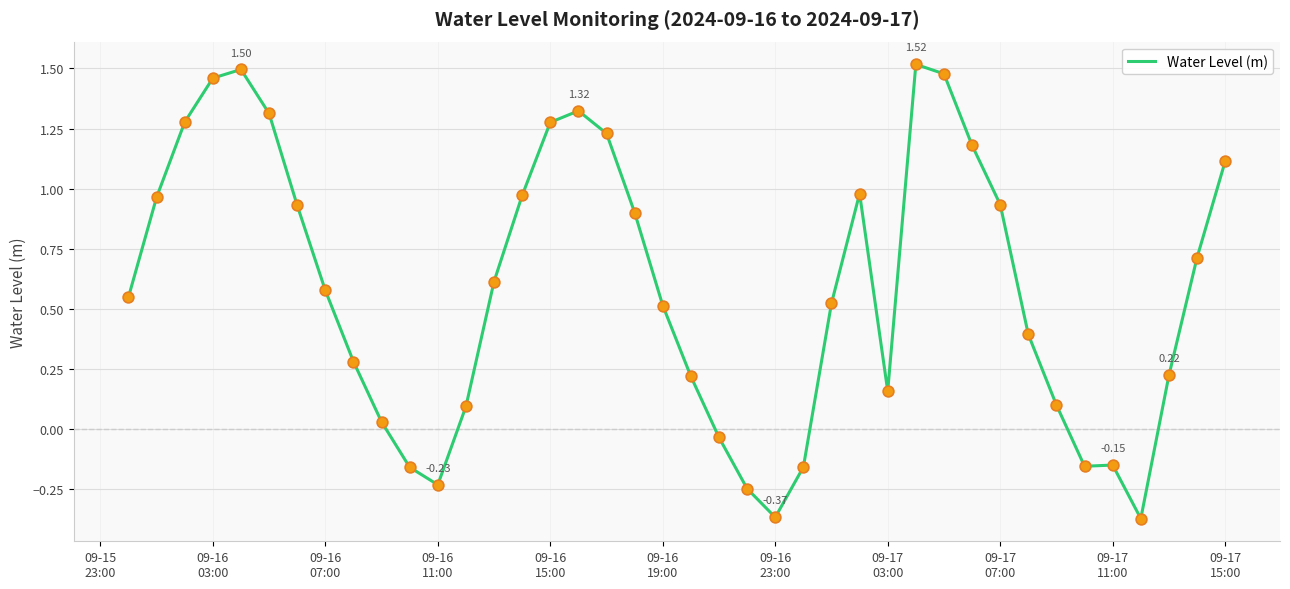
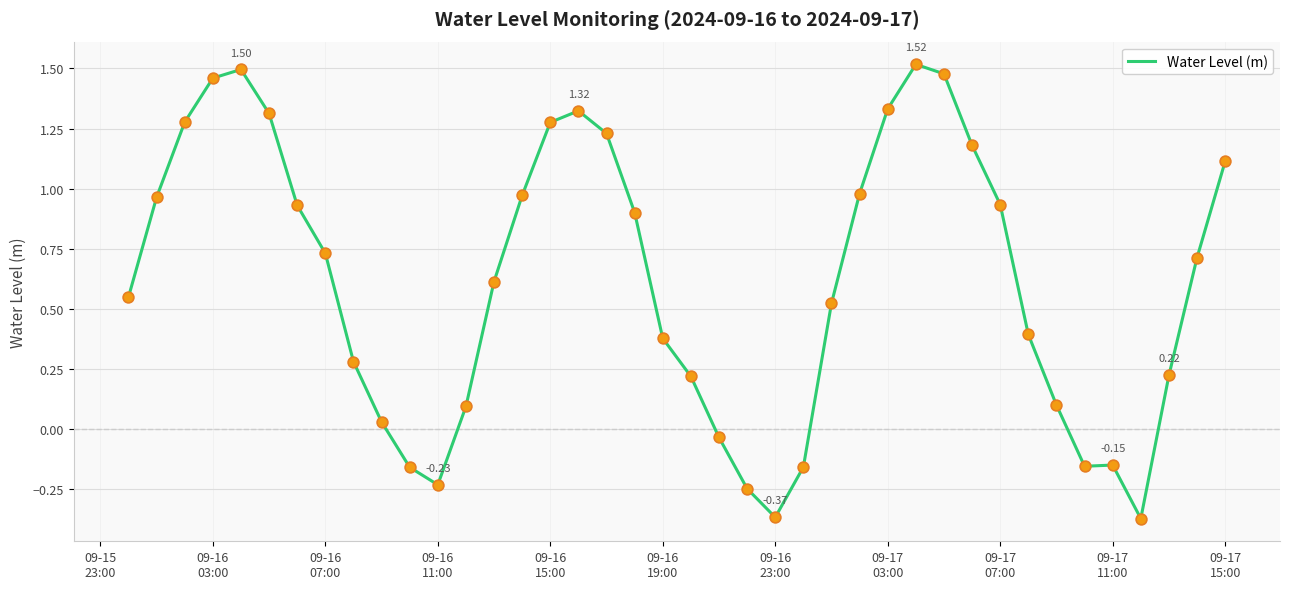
09-16 07:00: 0.58 -> 0.73
09-16 19:00: 0.51 -> 0.38
09-17 03:00: 0.16 -> 1.33
